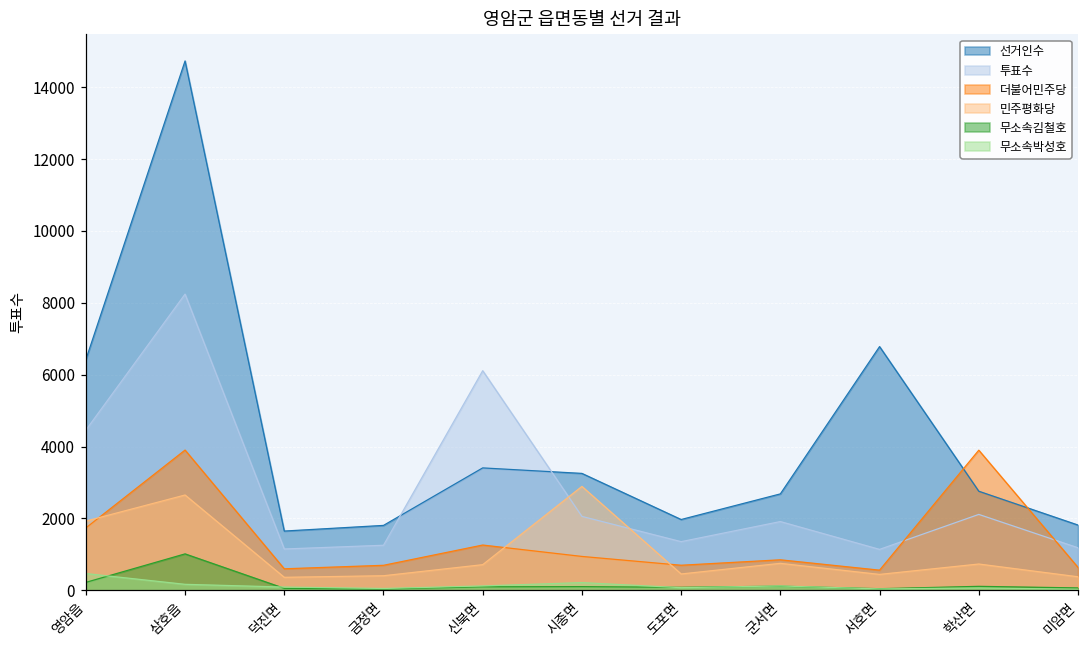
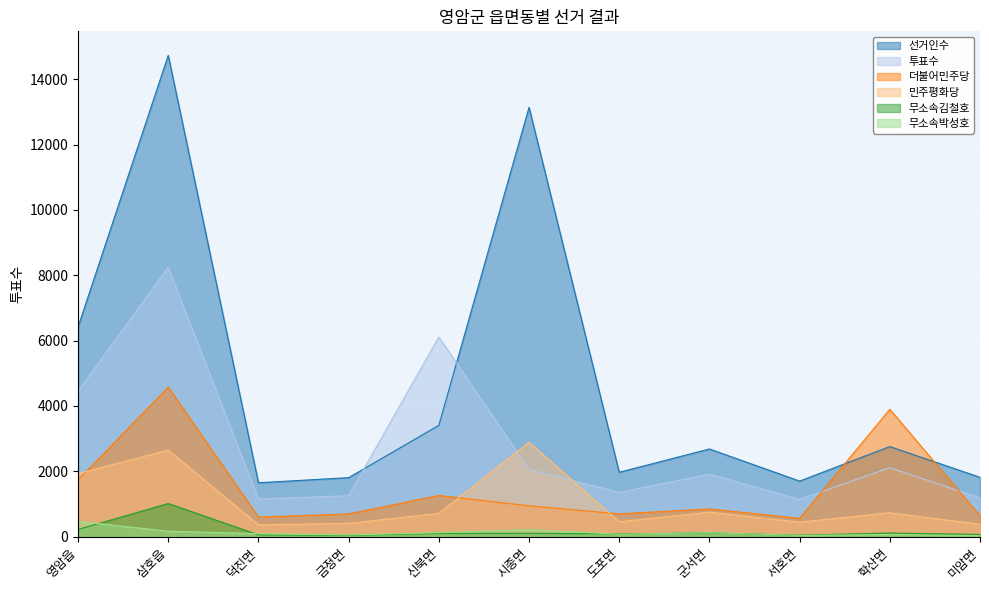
더불어민주당, 삼호읍: 3900 -> 4600
선거인수, 시종면: 3300 -> 13100
선거인수, 서호면: 6800 -> 1700
